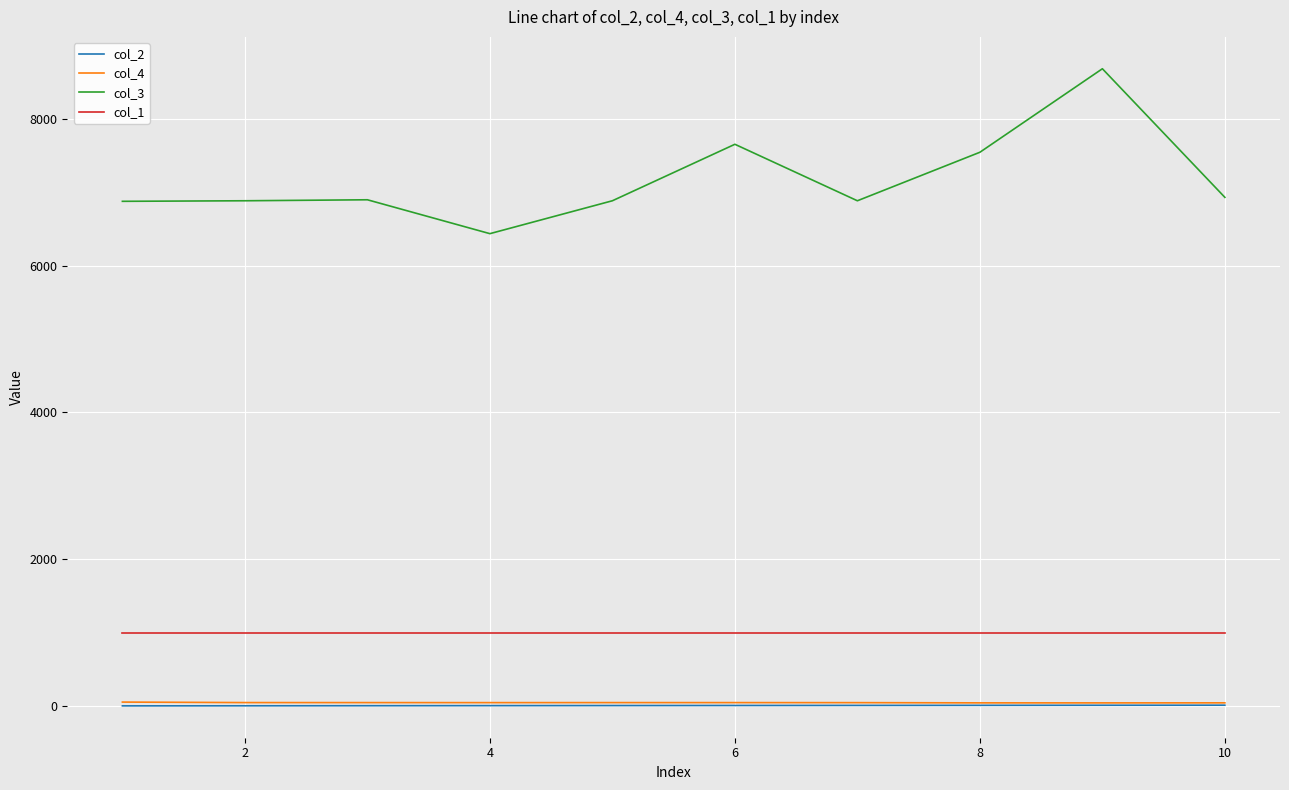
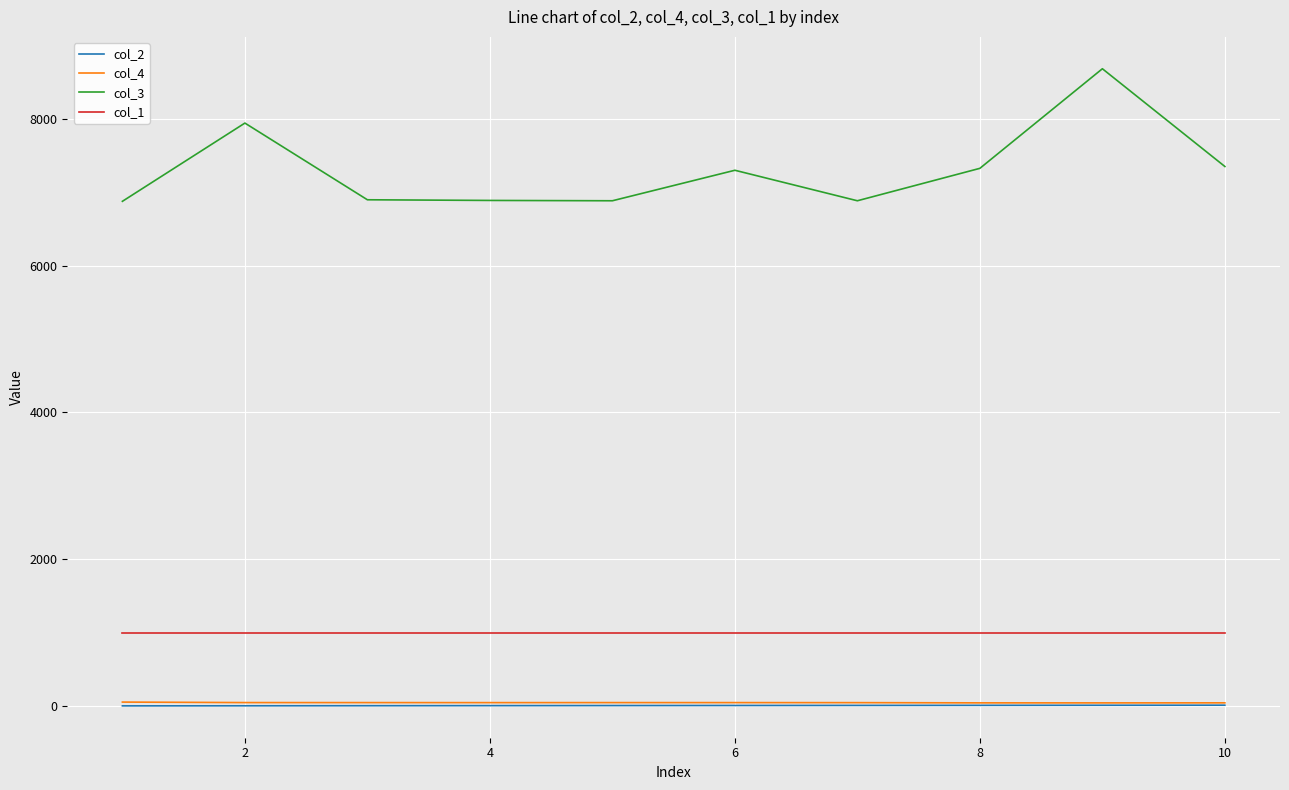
col_3, 2: 6900 -> 7900
col_3, 4: 6400 -> 6900
col_3, 6: 7700 -> 7300
col_3, 8: 7500 -> 7300
col_3, 10: 6900 -> 7300
